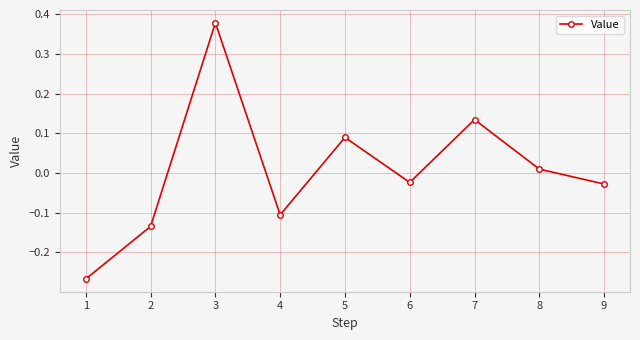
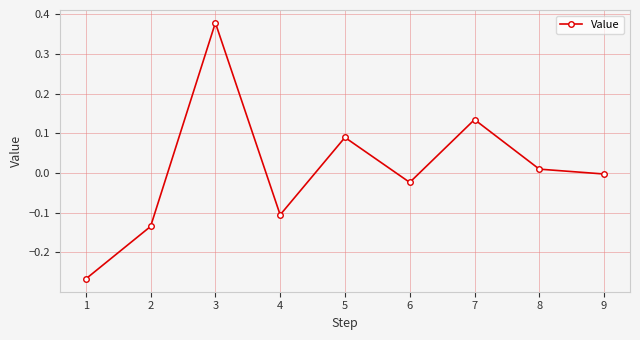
9: -0.03 -> 0.00
